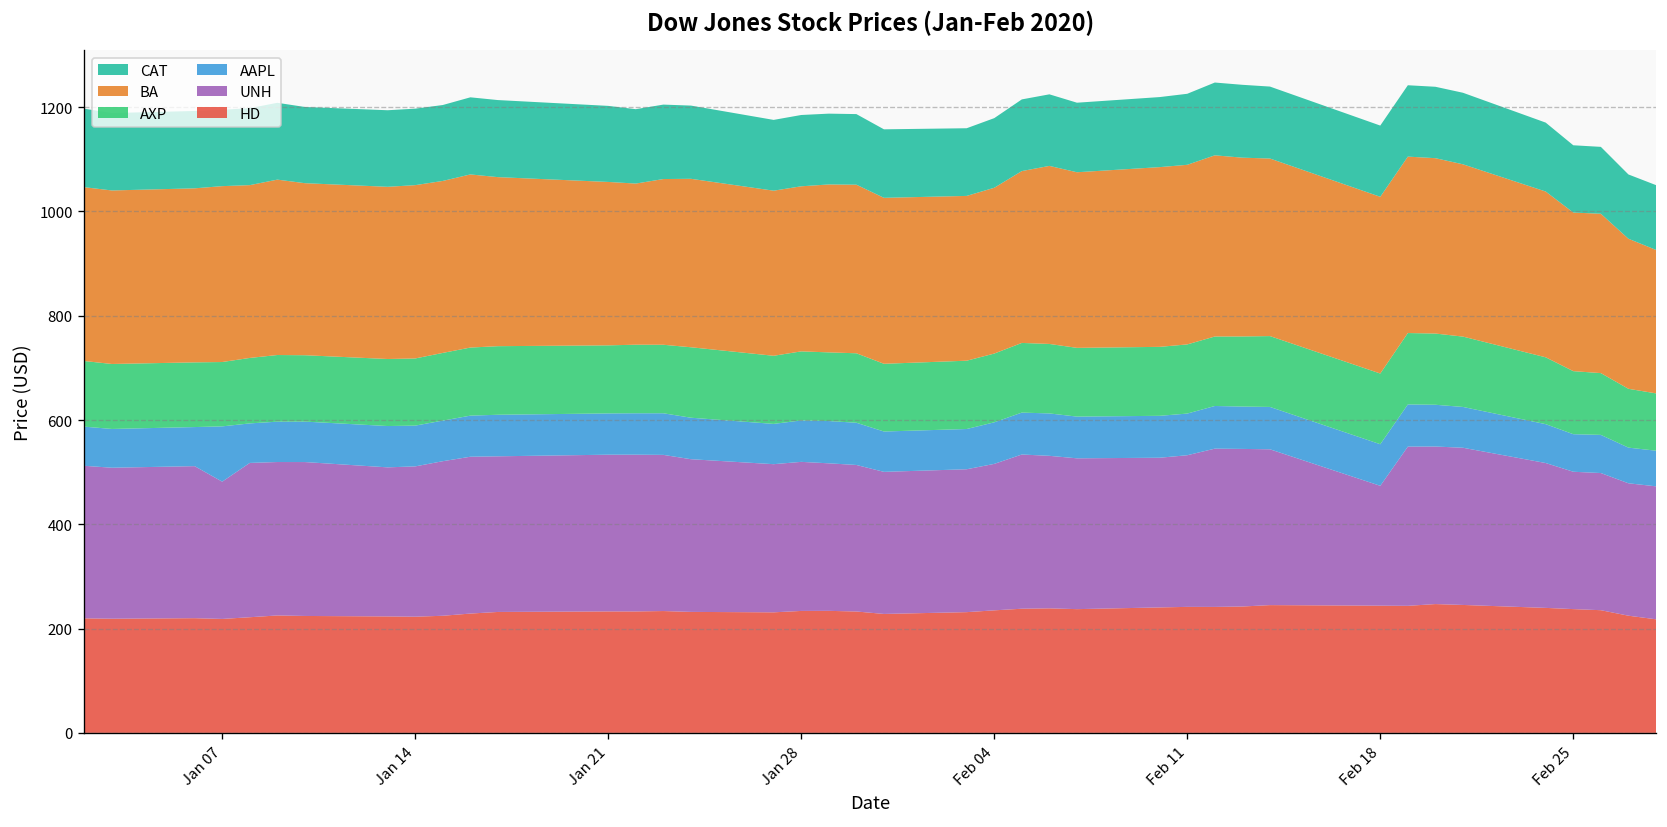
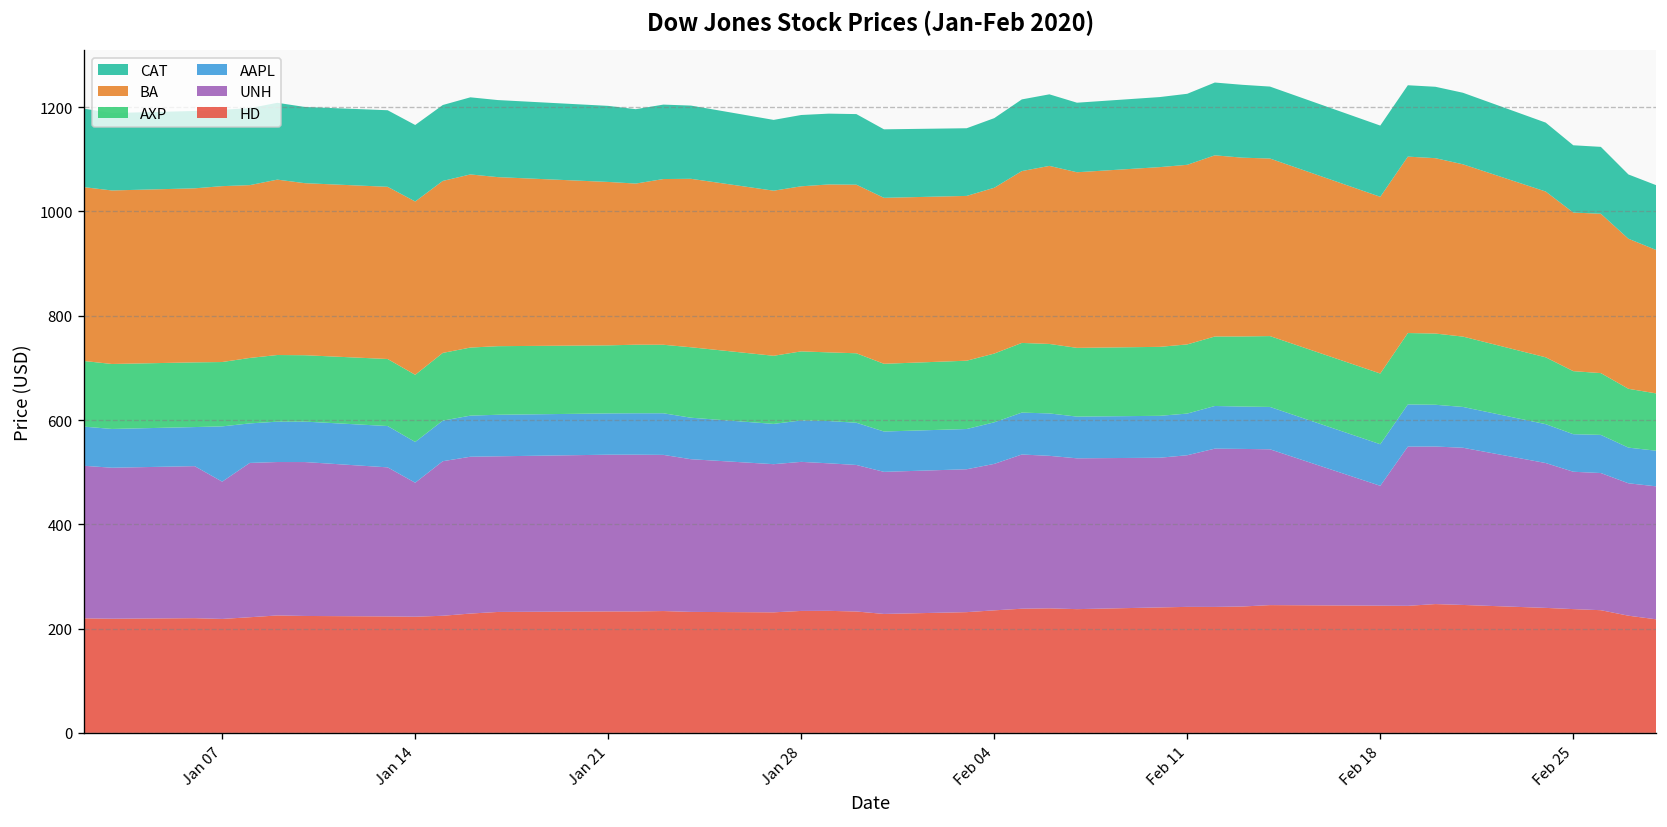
UNH, Jan 14: 290 -> 260
